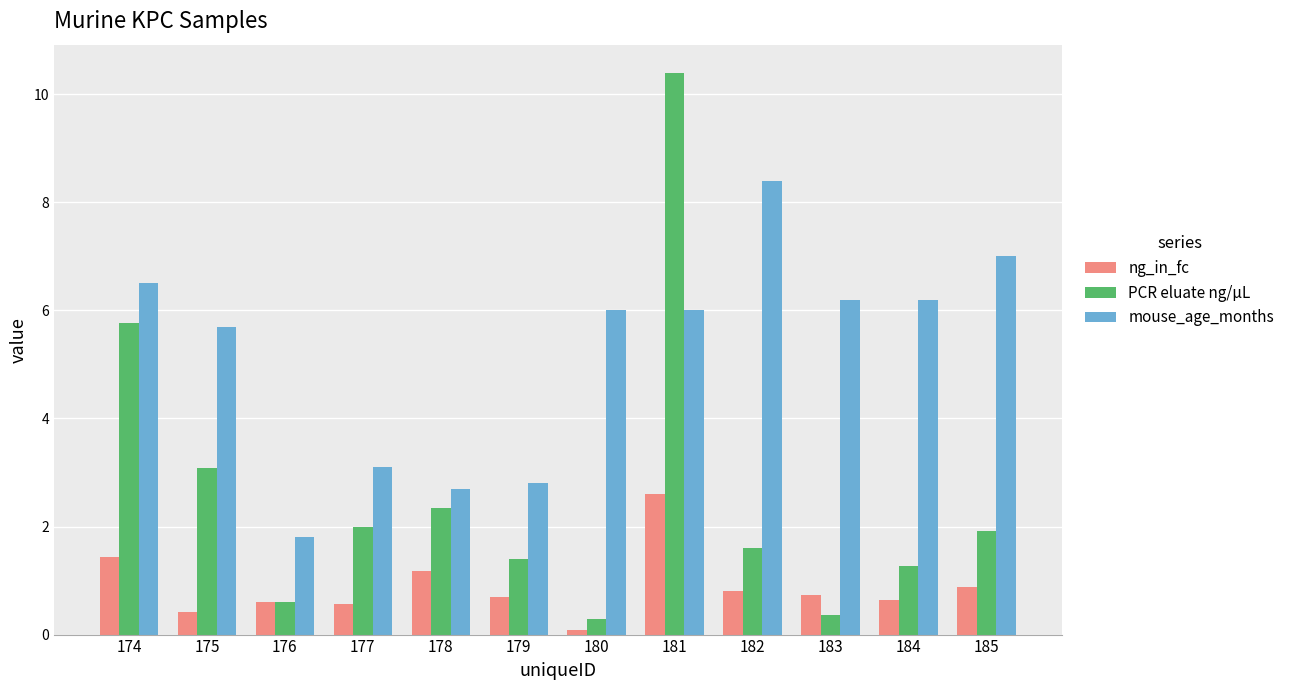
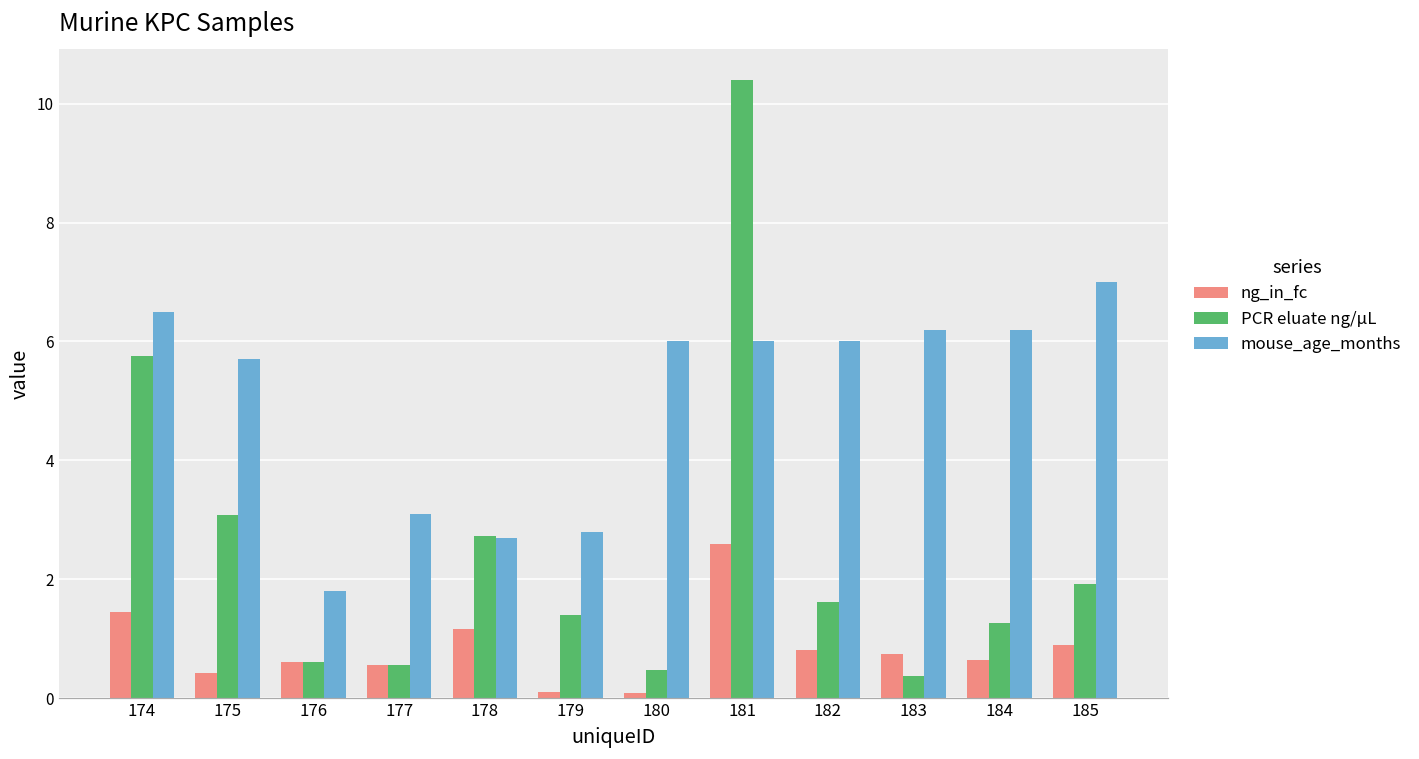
PCR eluate ng/µL, 177: 2.0 -> 0.6
PCR eluate ng/µL, 178: 2.3 -> 2.7
ng_in_fc, 179: 0.7 -> 0.1
PCR eluate ng/µL, 180: 0.3 -> 0.5
mouse_age_months, 182: 8.4 -> 6.0
